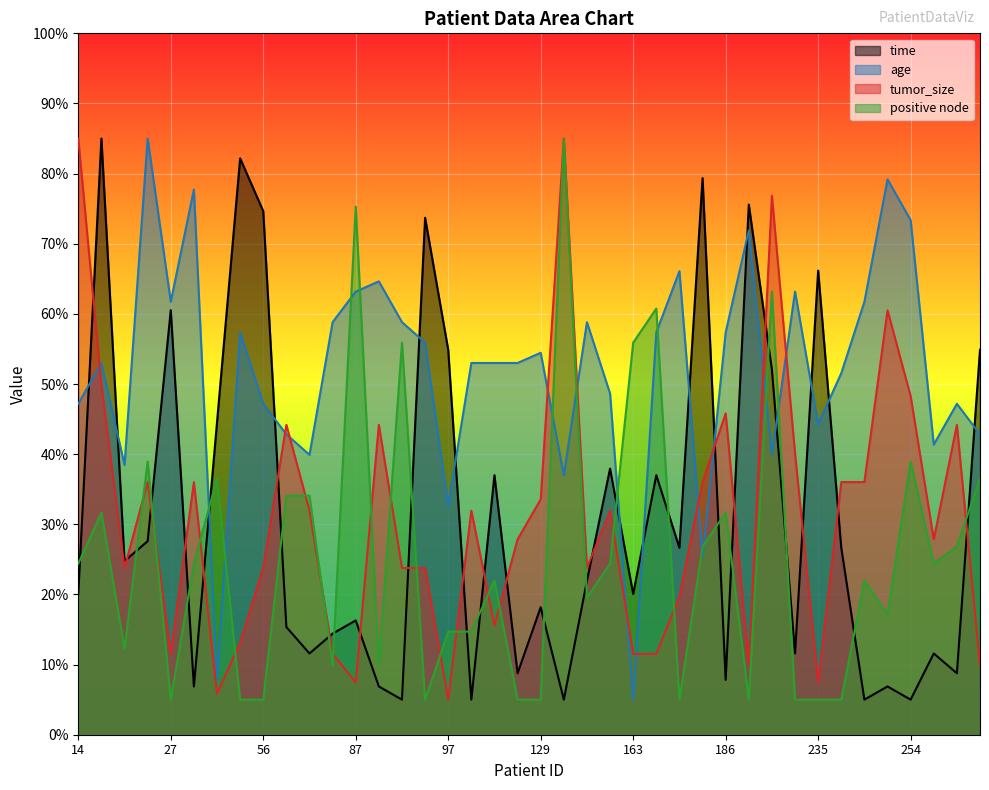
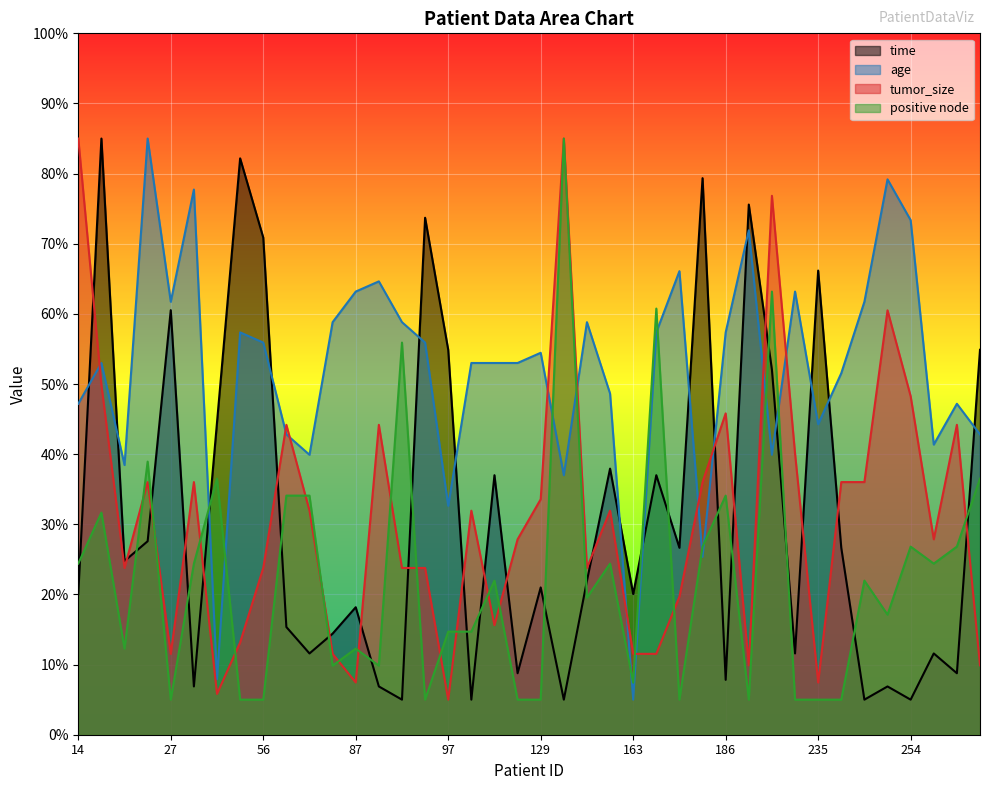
time, 56: 75% -> 71%
age, 56: 47% -> 56%
time, 87: 16% -> 18%
positive node, 87: 75% -> 12%
time, 129: 18% -> 21%
positive node, 163: 56% -> 7%
positive node, 186: 32% -> 34%
positive node, 254: 39% -> 27%
